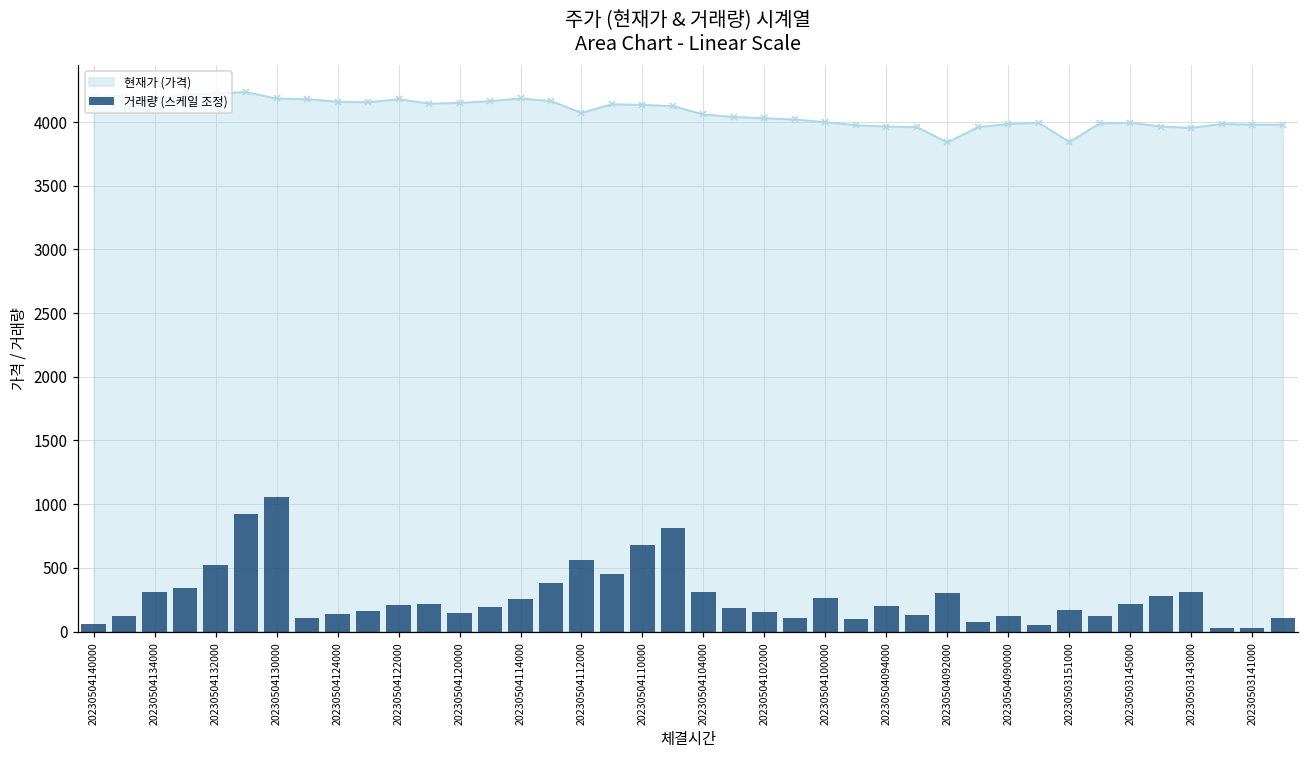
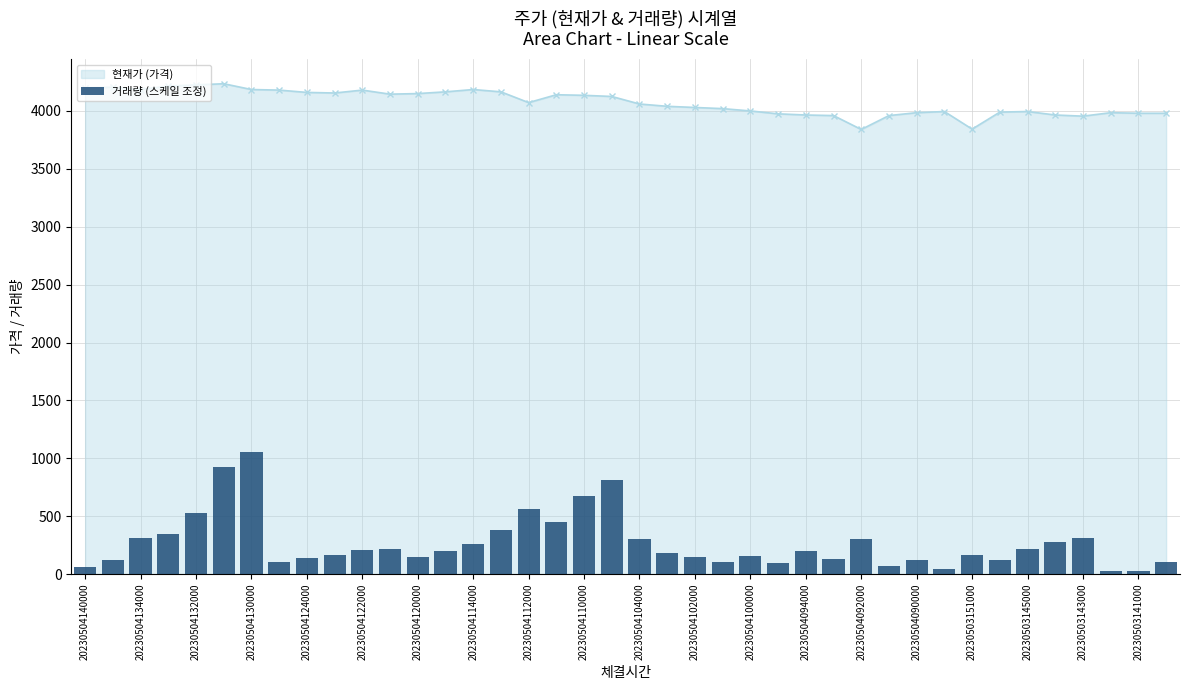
거래량 (스케일 조정), 20230504100000: 270 -> 160
